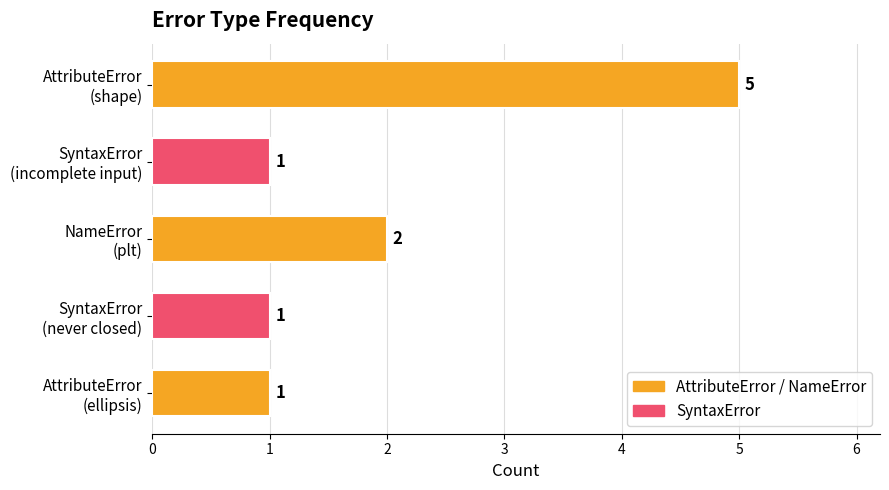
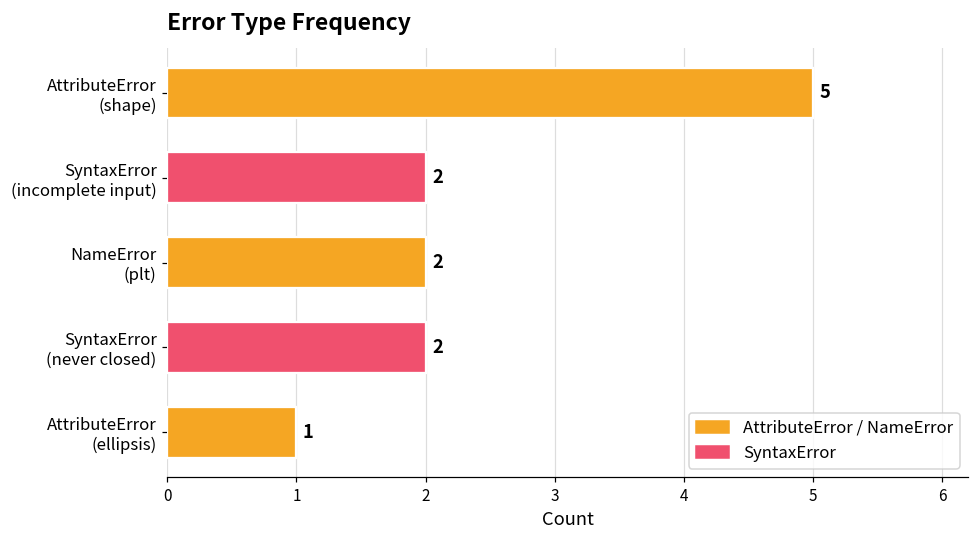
SyntaxError (incomplete input): 1 -> 2
SyntaxError (never closed): 1 -> 2
